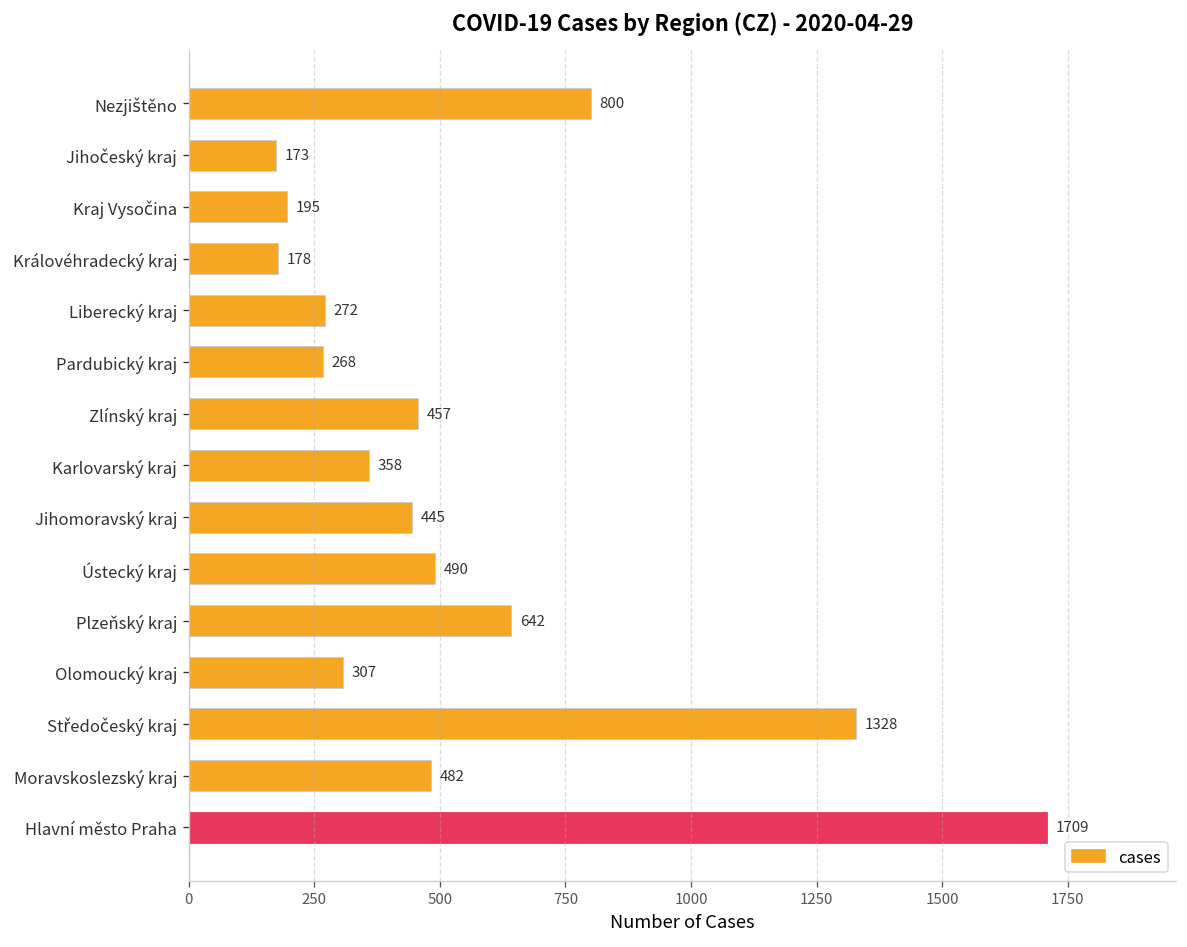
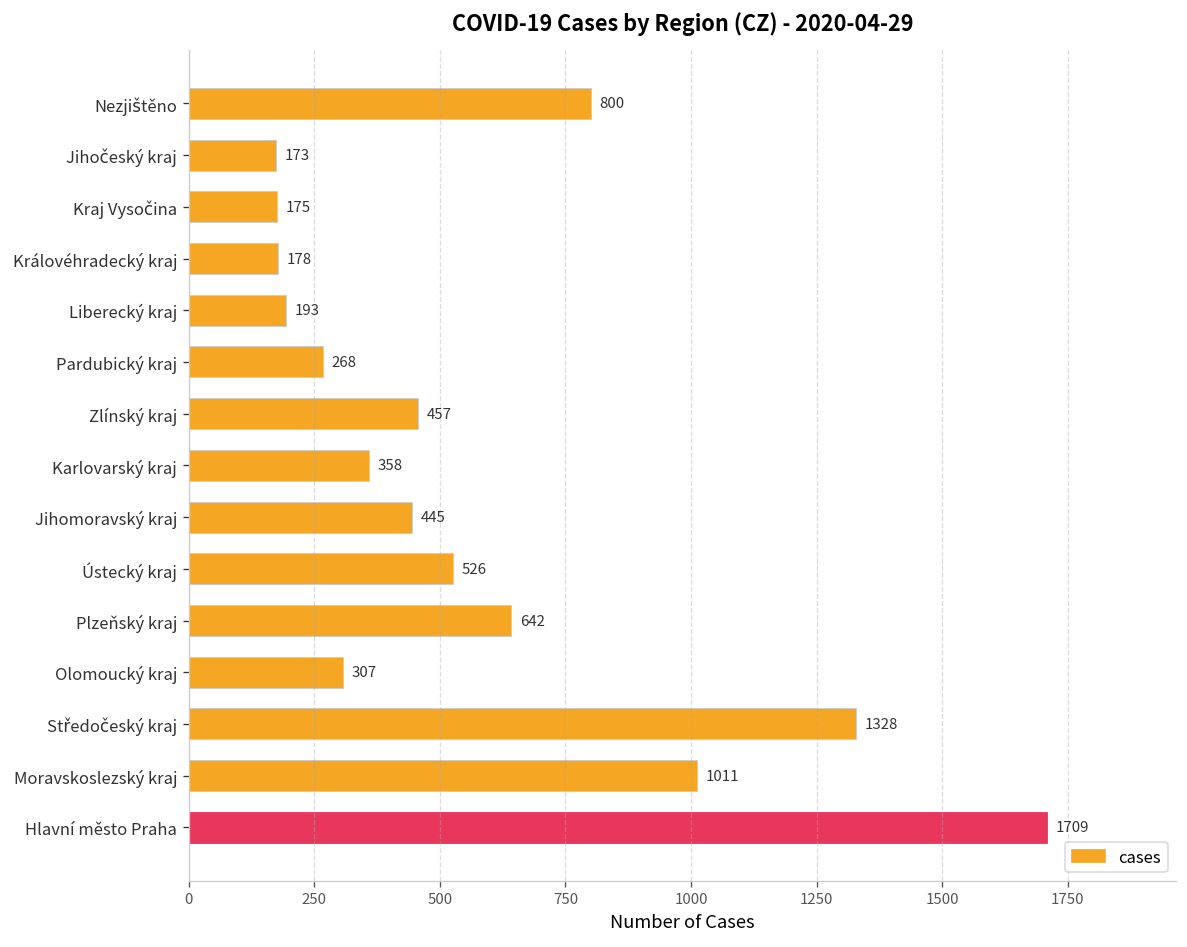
Kraj Vysočina: 195 -> 175
Liberecký kraj: 272 -> 193
Ústecký kraj: 490 -> 526
Moravskoslezský kraj: 482 -> 1011
